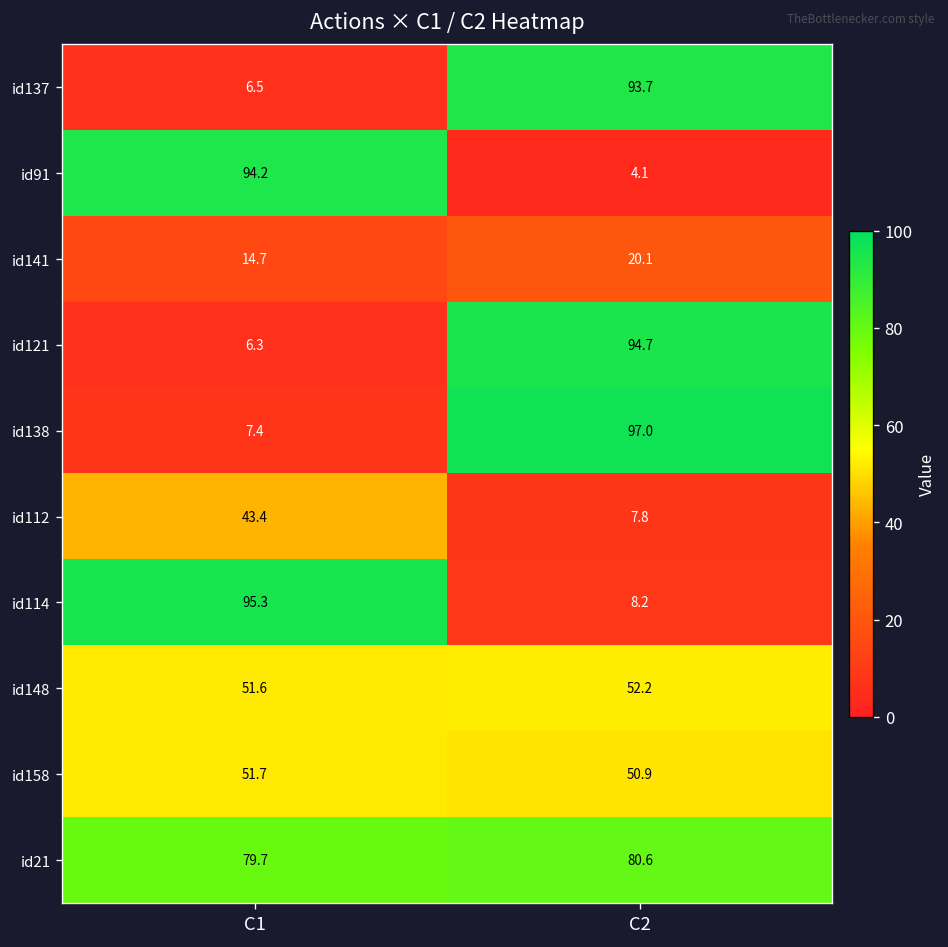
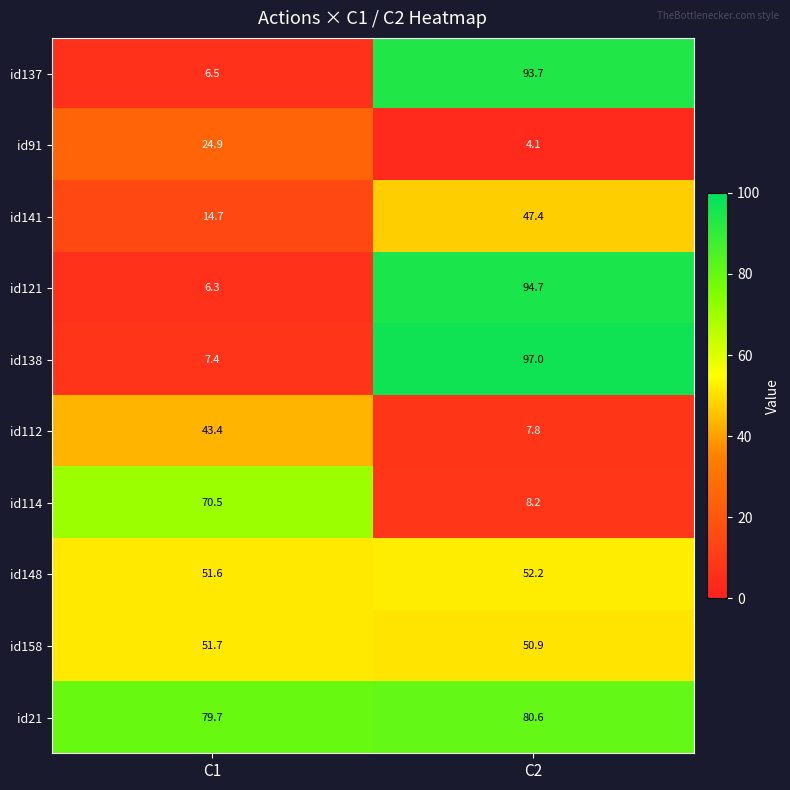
id91, C1: 94.2 -> 24.9
id141, C2: 20.1 -> 47.4
id114, C1: 95.3 -> 70.5
